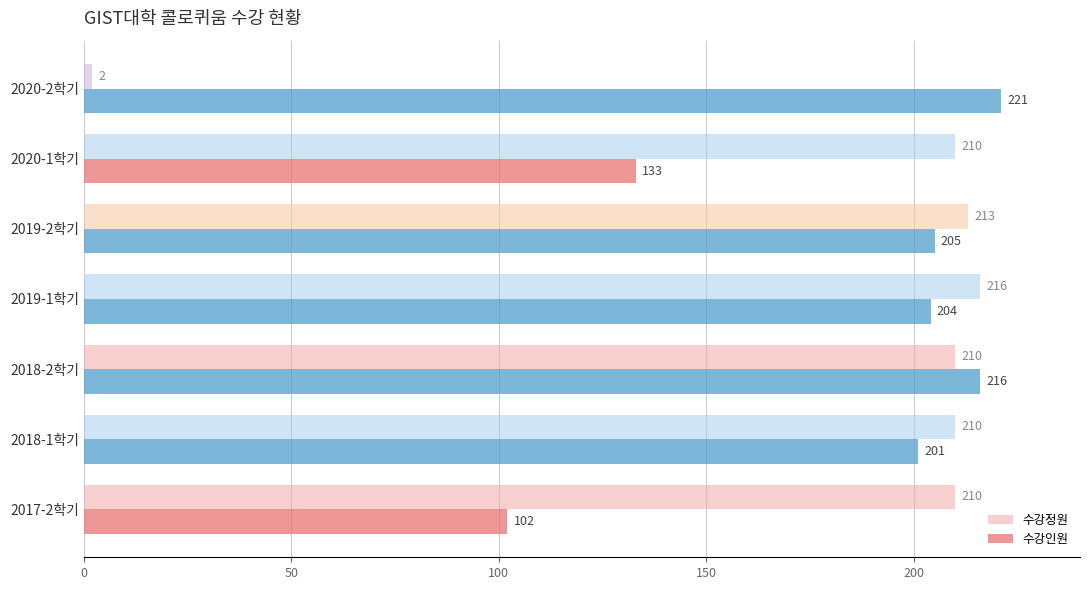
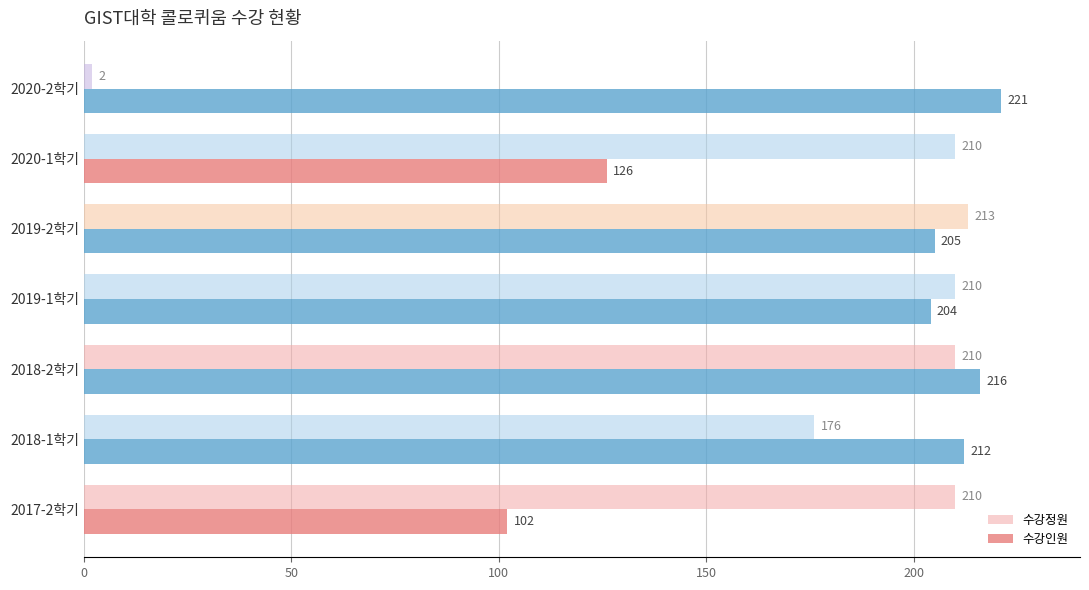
수강인원, 2020-1학기: 133 -> 126
수강정원, 2019-1학기: 216 -> 210
수강정원, 2018-1학기: 210 -> 176
수강인원, 2018-1학기: 201 -> 212
